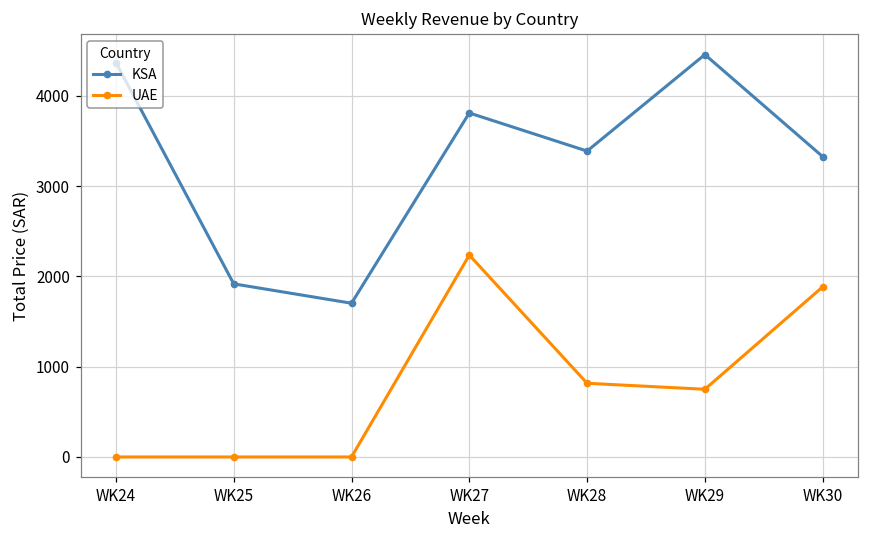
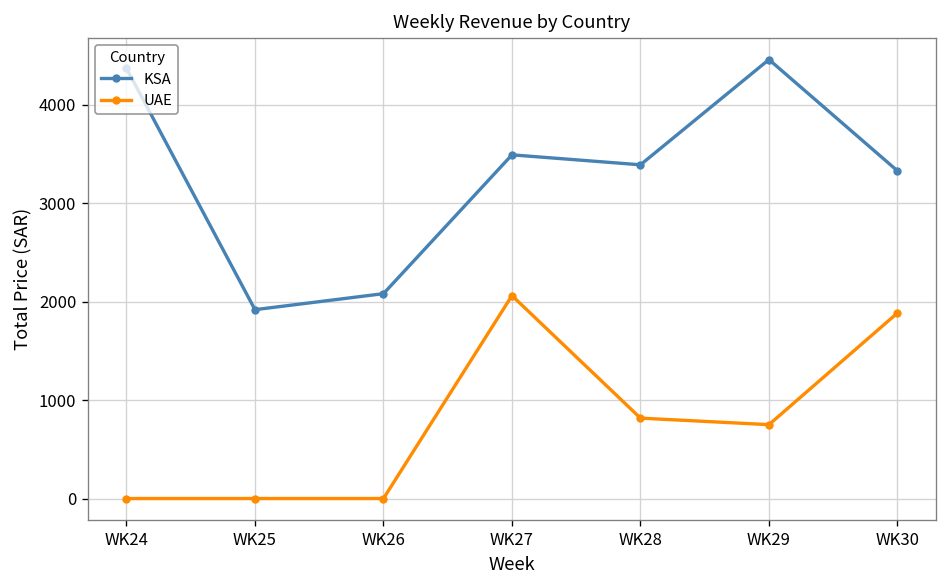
KSA, WK26: 1700 -> 2100
KSA, WK27: 3800 -> 3500
UAE, WK27: 2200 -> 2100
